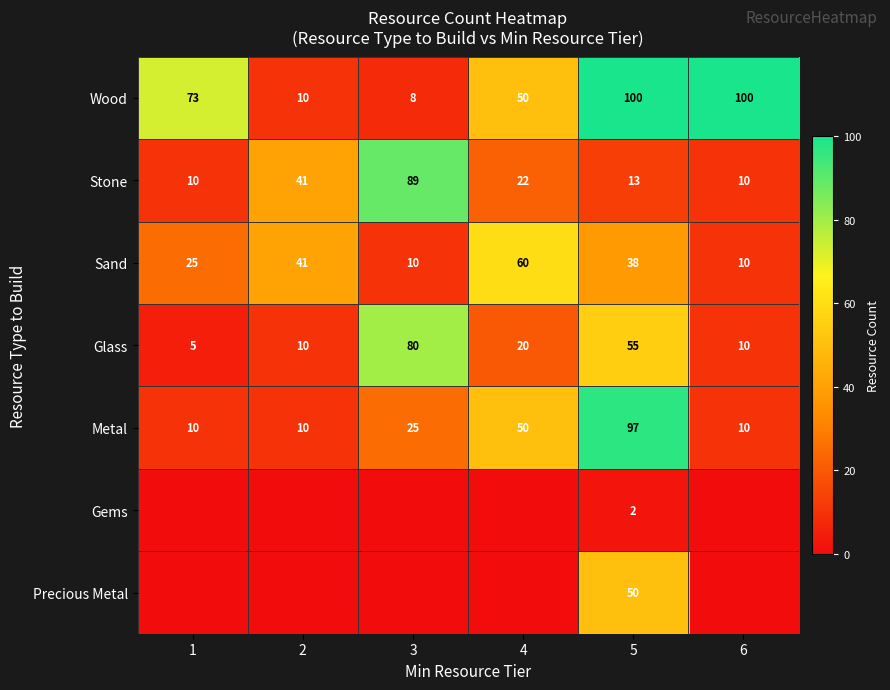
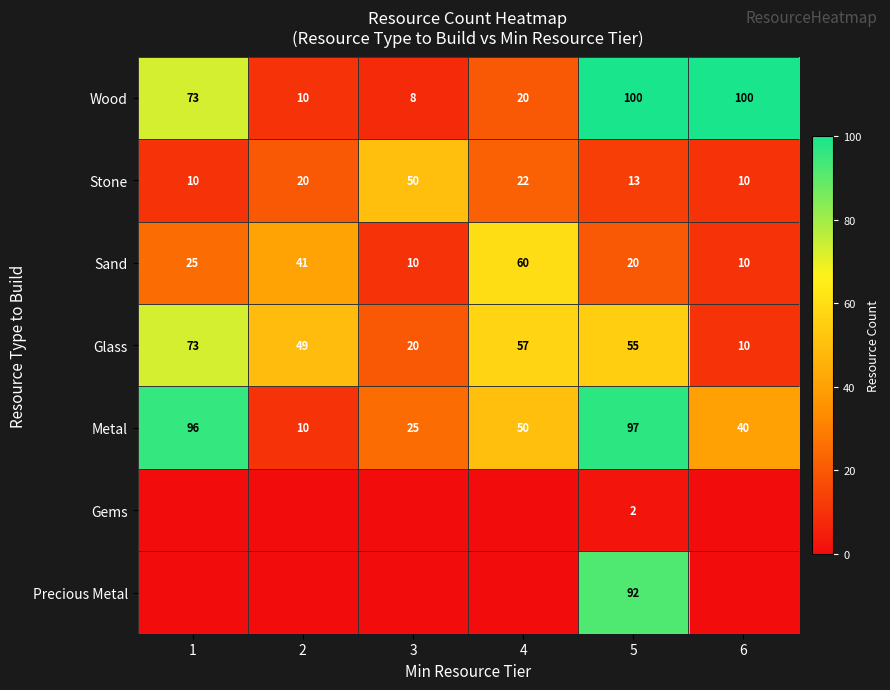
Wood, 4: 50 -> 20
Stone, 2: 41 -> 20
Stone, 3: 89 -> 50
Sand, 5: 38 -> 20
Glass, 1: 5 -> 73
Glass, 2: 10 -> 49
Glass, 3: 80 -> 20
Glass, 4: 20 -> 57
Metal, 1: 10 -> 96
Metal, 6: 10 -> 40
Precious Metal, 5: 50 -> 92
